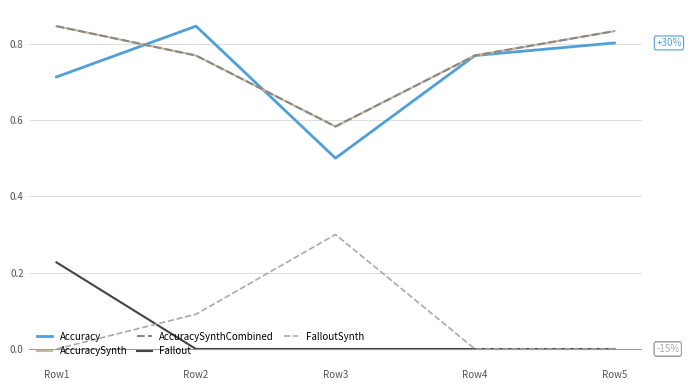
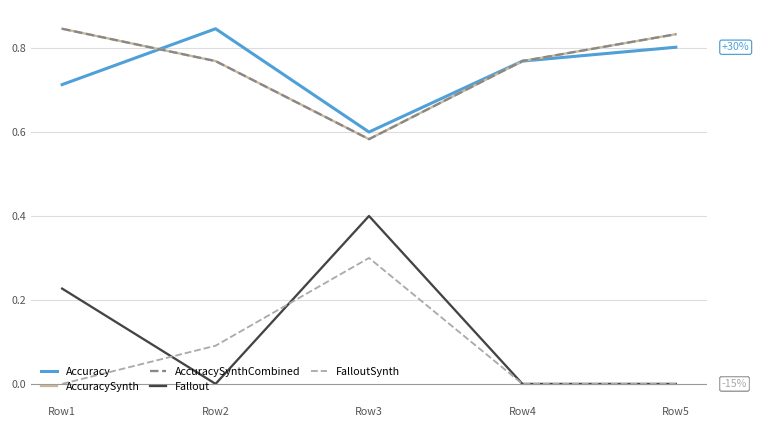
Accuracy, Row3: 0.5 -> 0.6
Fallout, Row3: 0.0 -> 0.4
